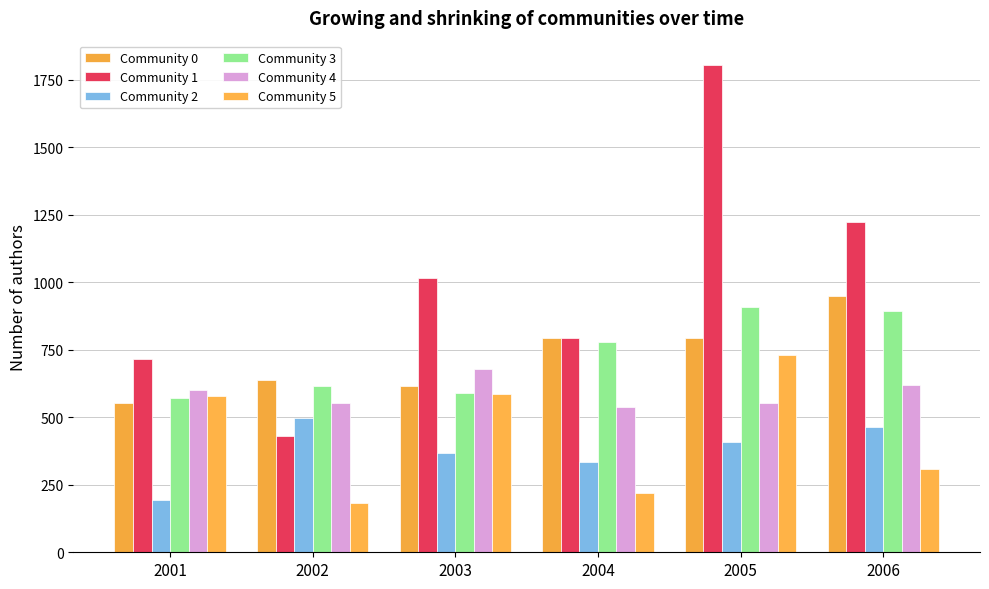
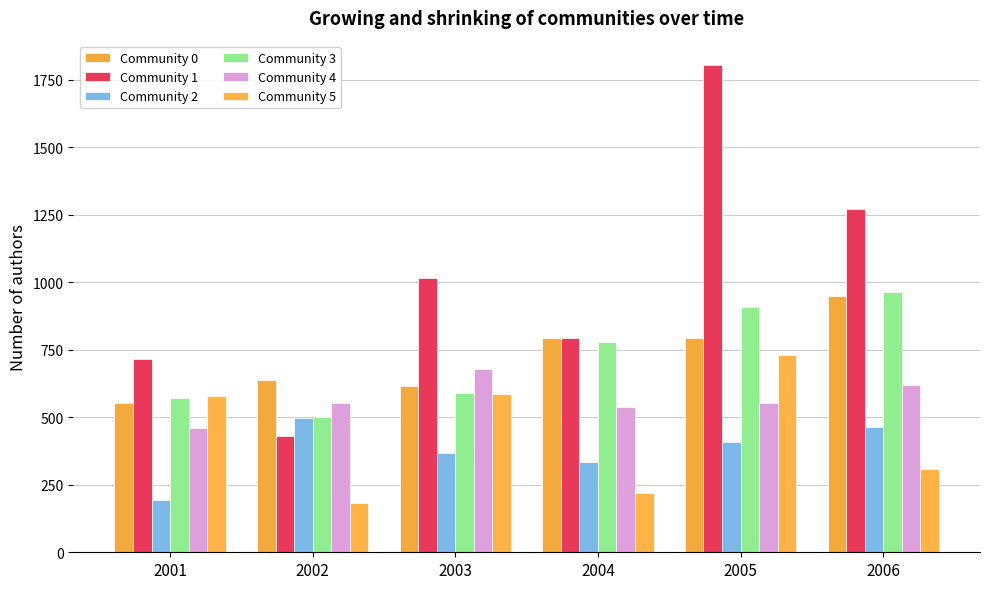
Community 4, 2001: 600 -> 460
Community 3, 2002: 620 -> 500
Community 1, 2006: 1220 -> 1270
Community 3, 2006: 890 -> 960
